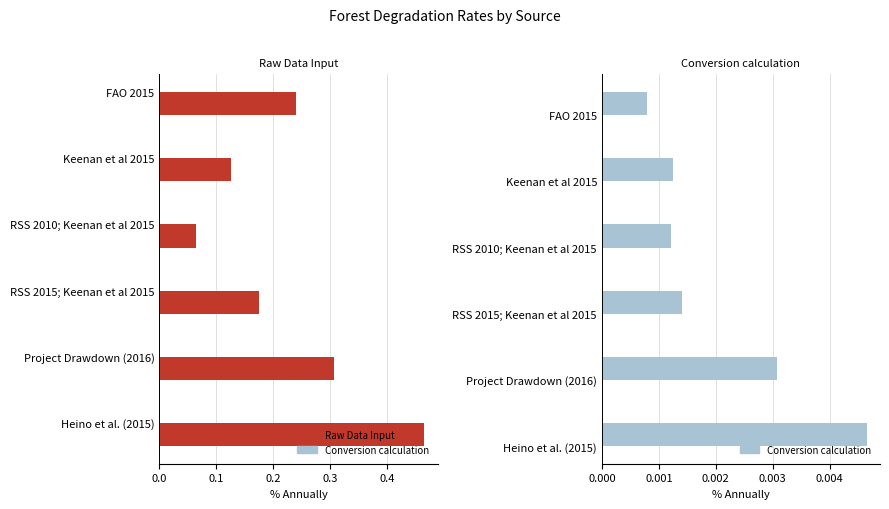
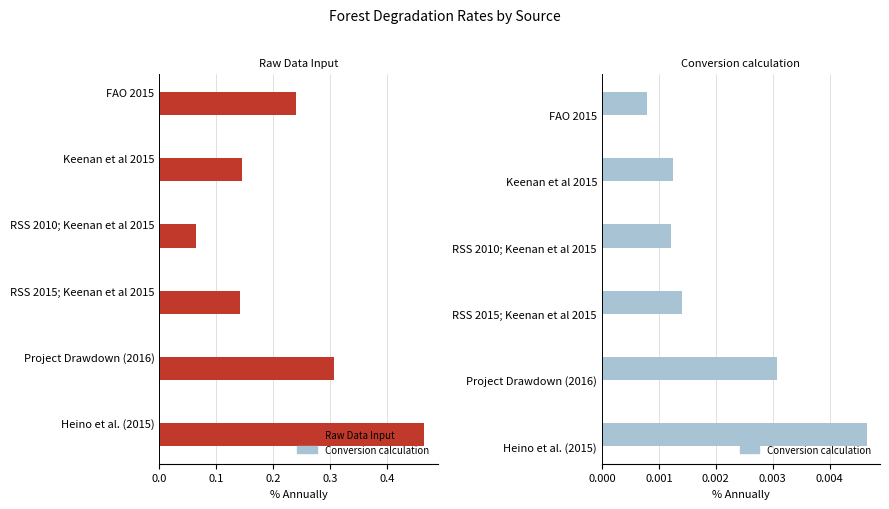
Raw Data Input, Keenan et al 2015: 0.13 -> 0.15
Raw Data Input, RSS 2015; Keenan et al 2015: 0.18 -> 0.14
